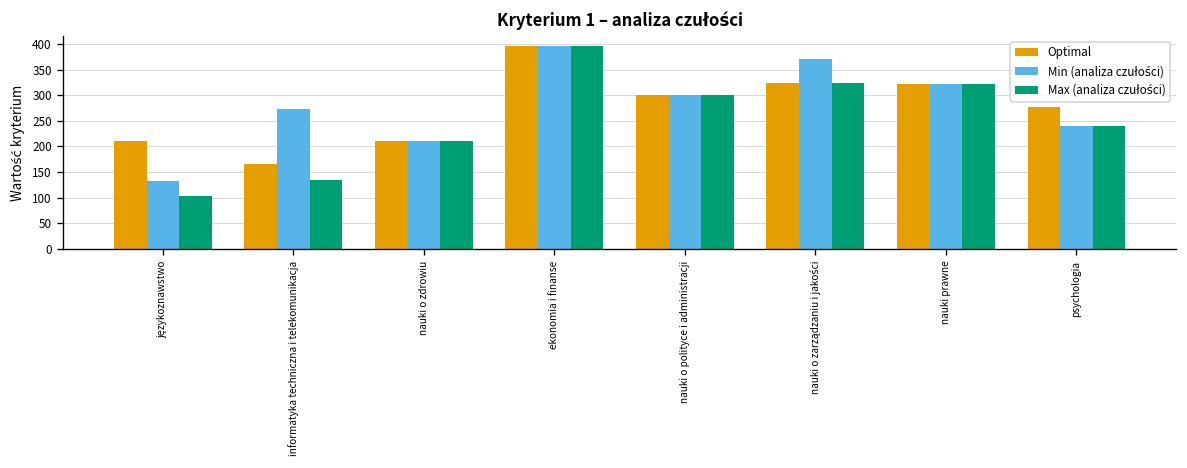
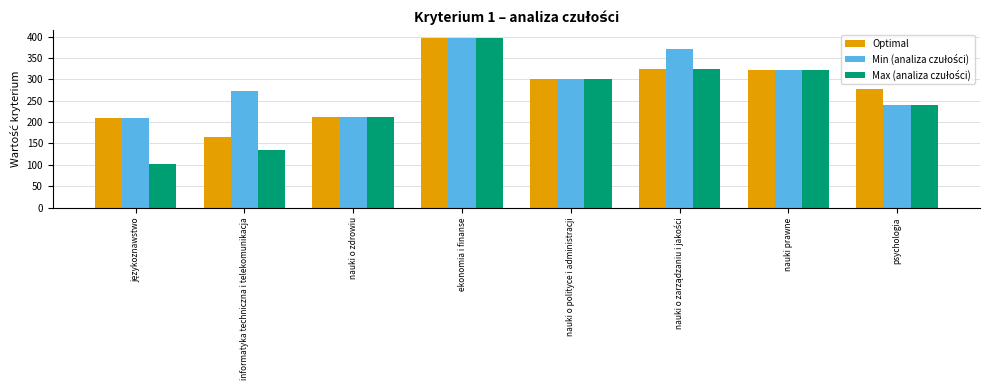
Min (analiza czułości), językoznawstwo: 130 -> 210
